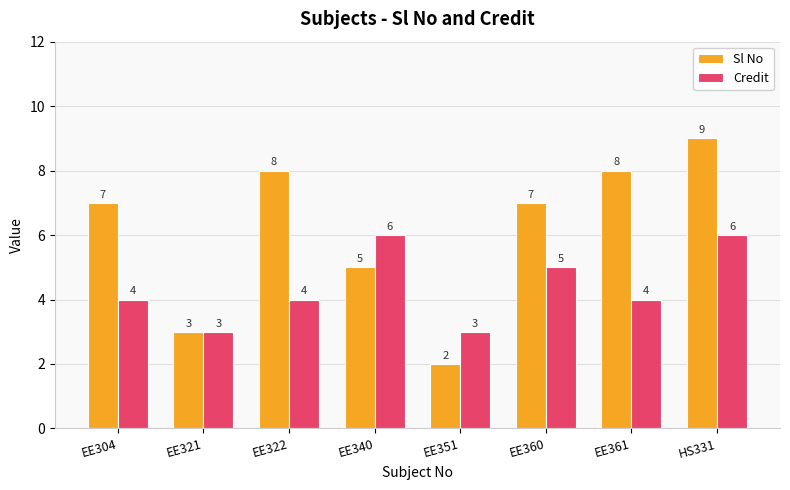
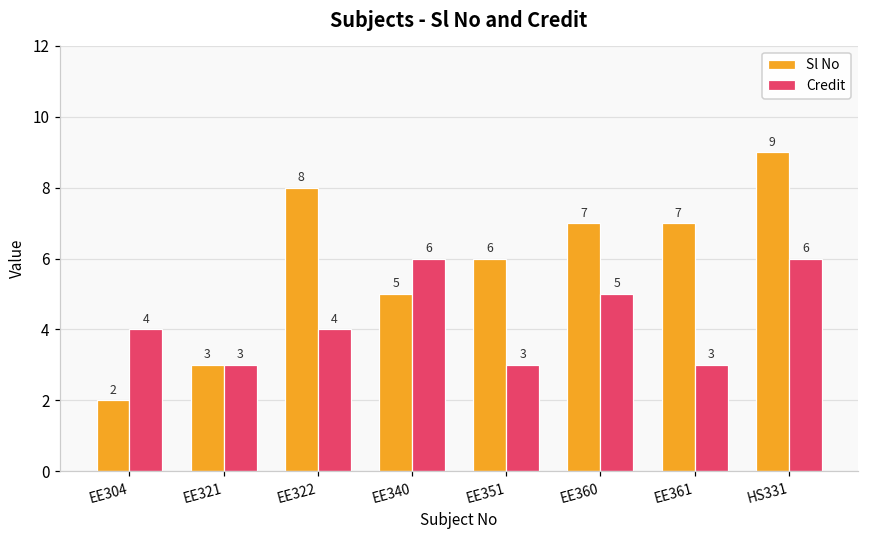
Sl No, EE304: 7 -> 2
Sl No, EE351: 2 -> 6
Sl No, EE361: 8 -> 7
Credit, EE361: 4 -> 3
